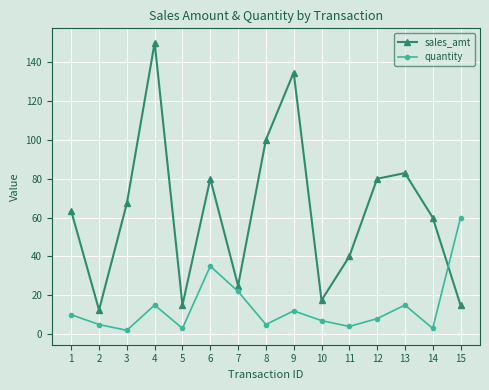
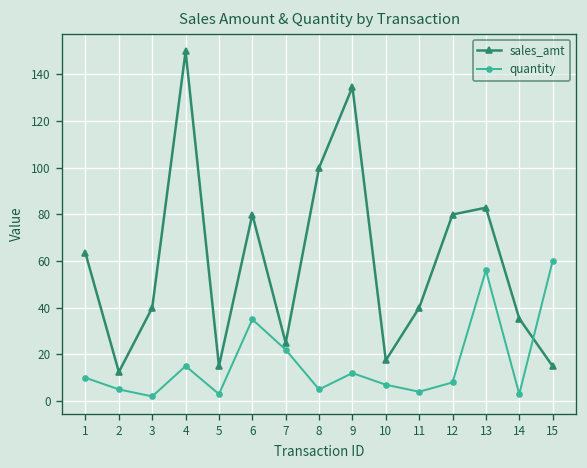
sales_amt, 3: 67 -> 40
quantity, 13: 15 -> 56
sales_amt, 14: 60 -> 35
